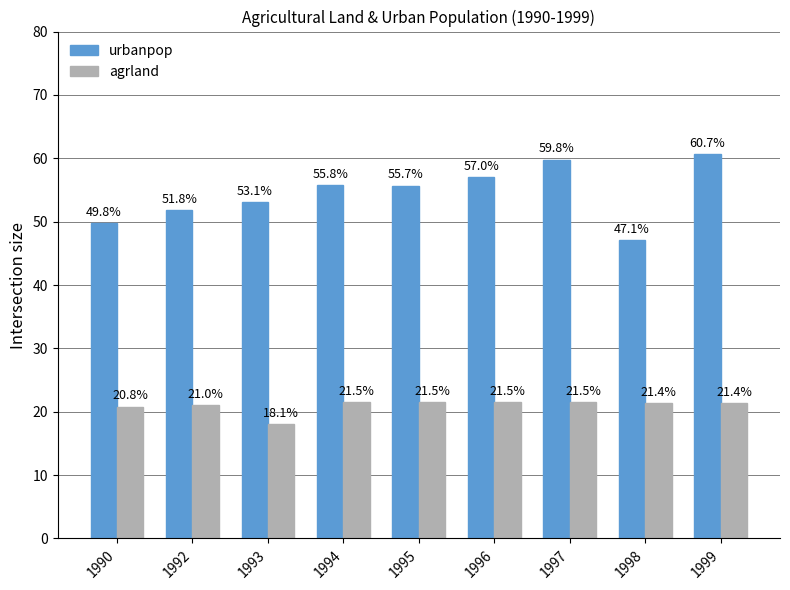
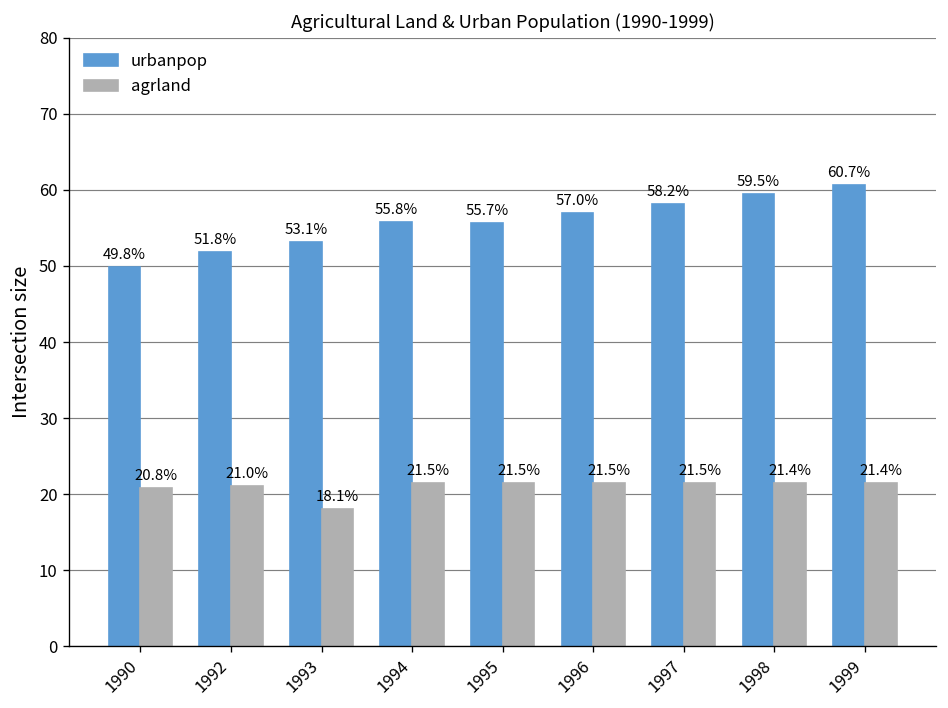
urbanpop, 1997: 59.8% -> 58.2%
urbanpop, 1998: 47.1% -> 59.5%
